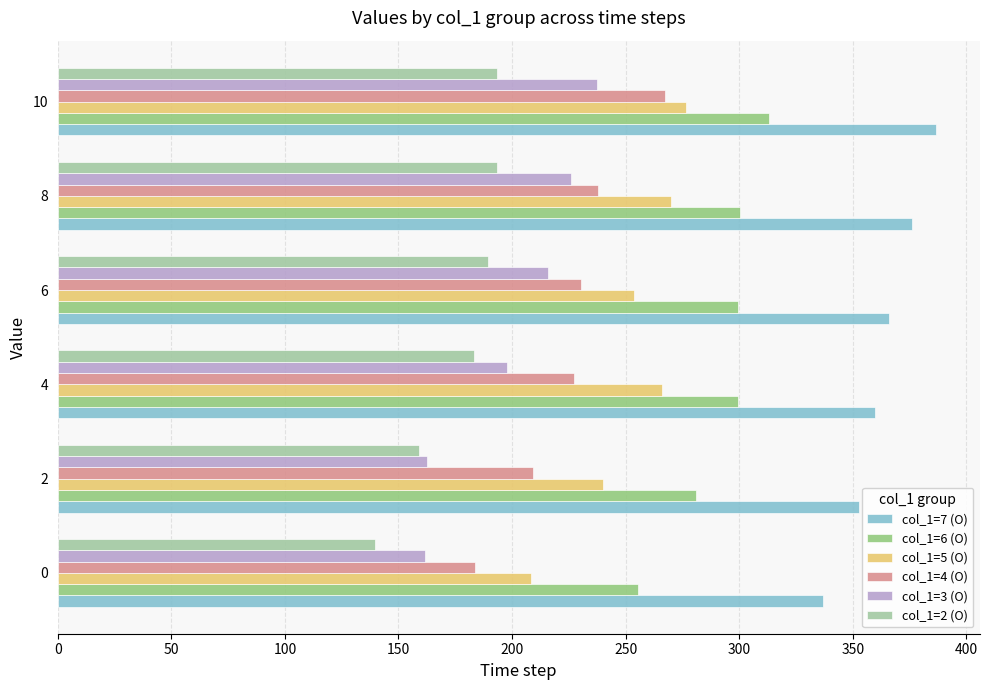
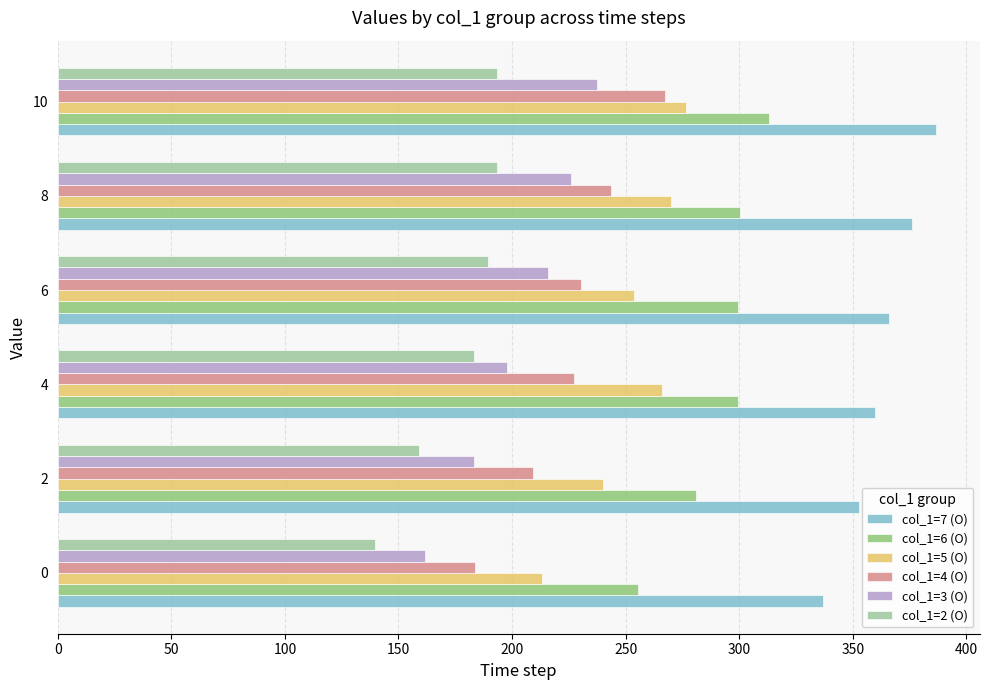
col_1=4 (O), 8: 238 -> 243
col_1=3 (O), 2: 162 -> 183
col_1=5 (O), 0: 208 -> 213
